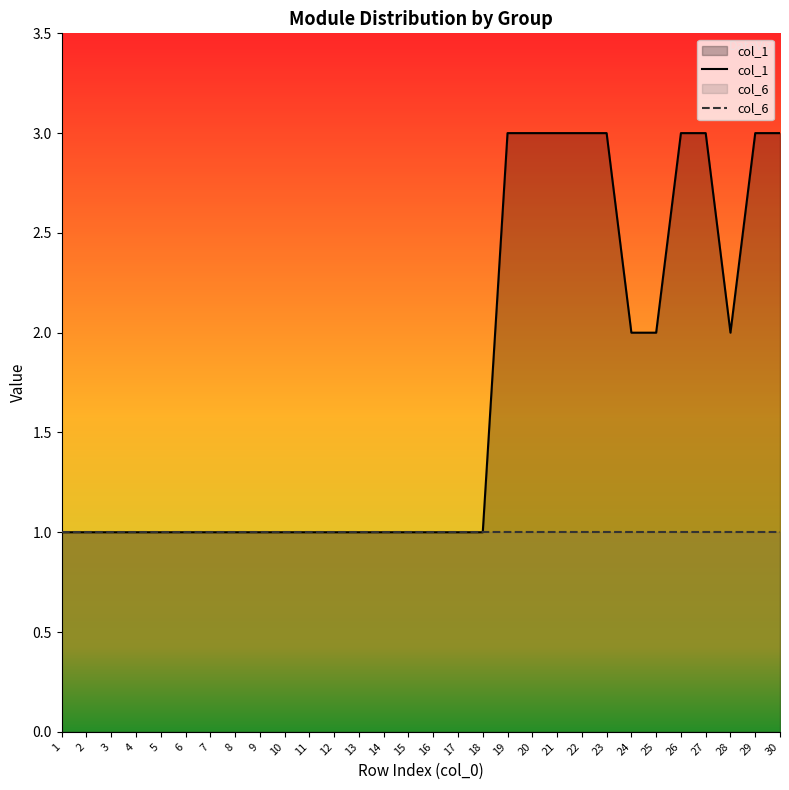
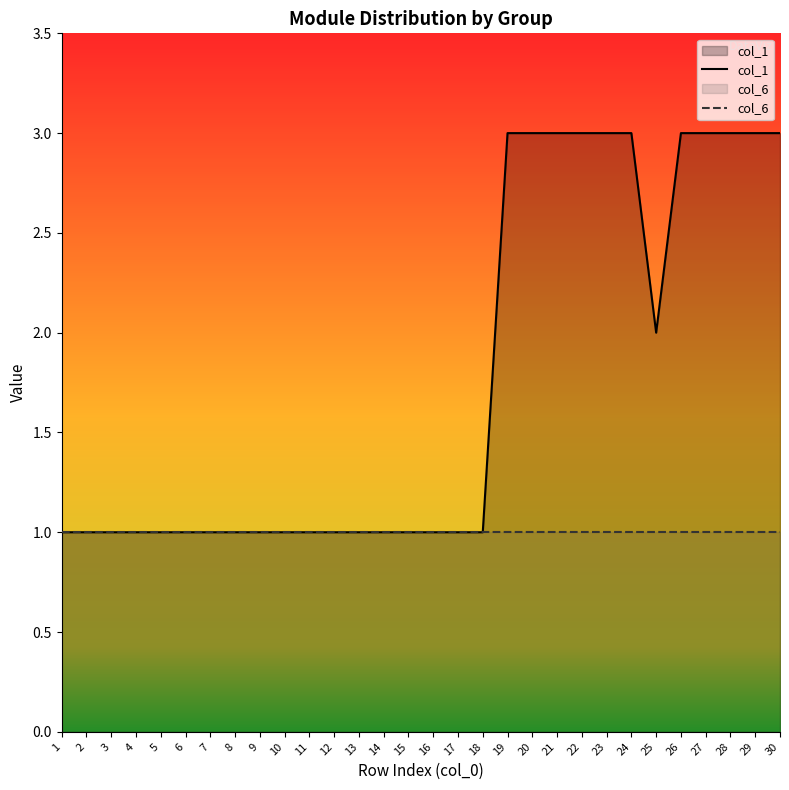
col_1, 24: 2 -> 3
col_1, 28: 2 -> 3
